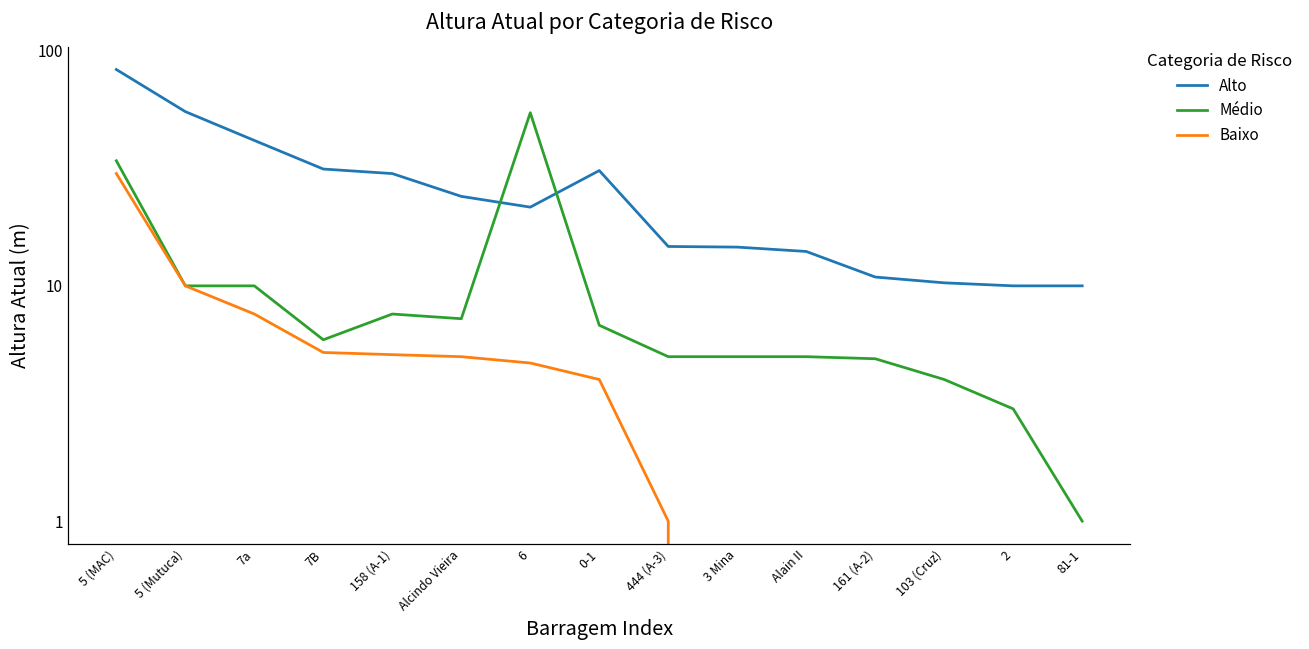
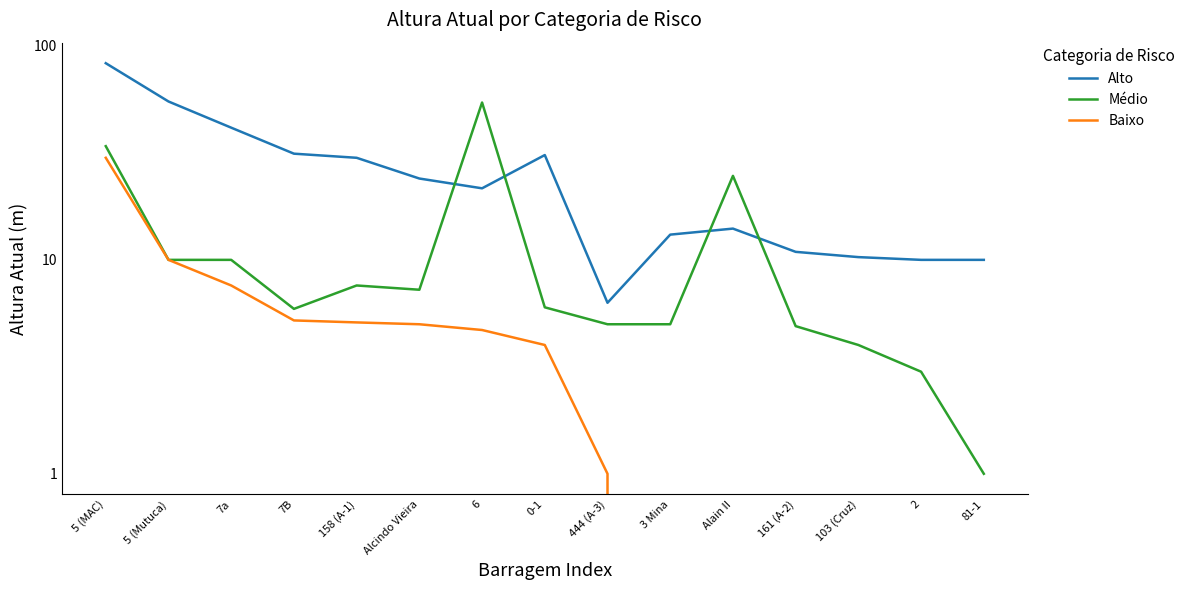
Médio, 0-1: 6.8 -> 6.0
Alto, 444 (A-3): 15 -> 6.3
Alto, 3 Mina: 15 -> 13
Médio, Alain II: 5.0 -> 25
